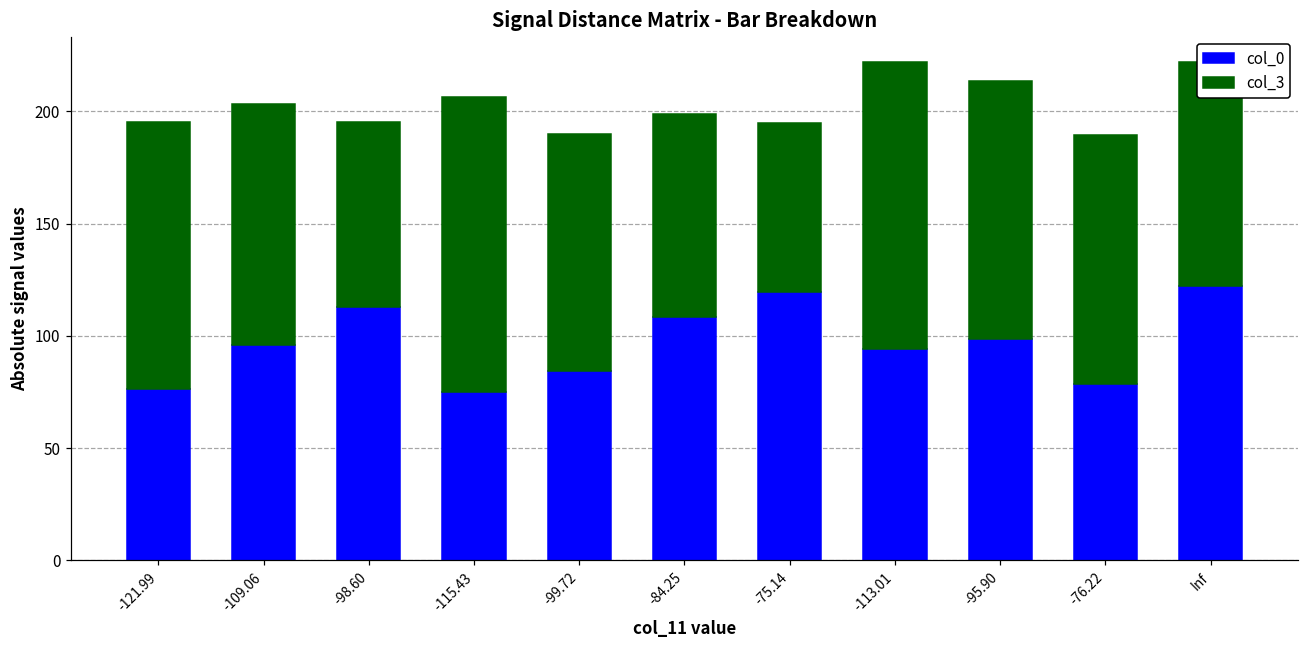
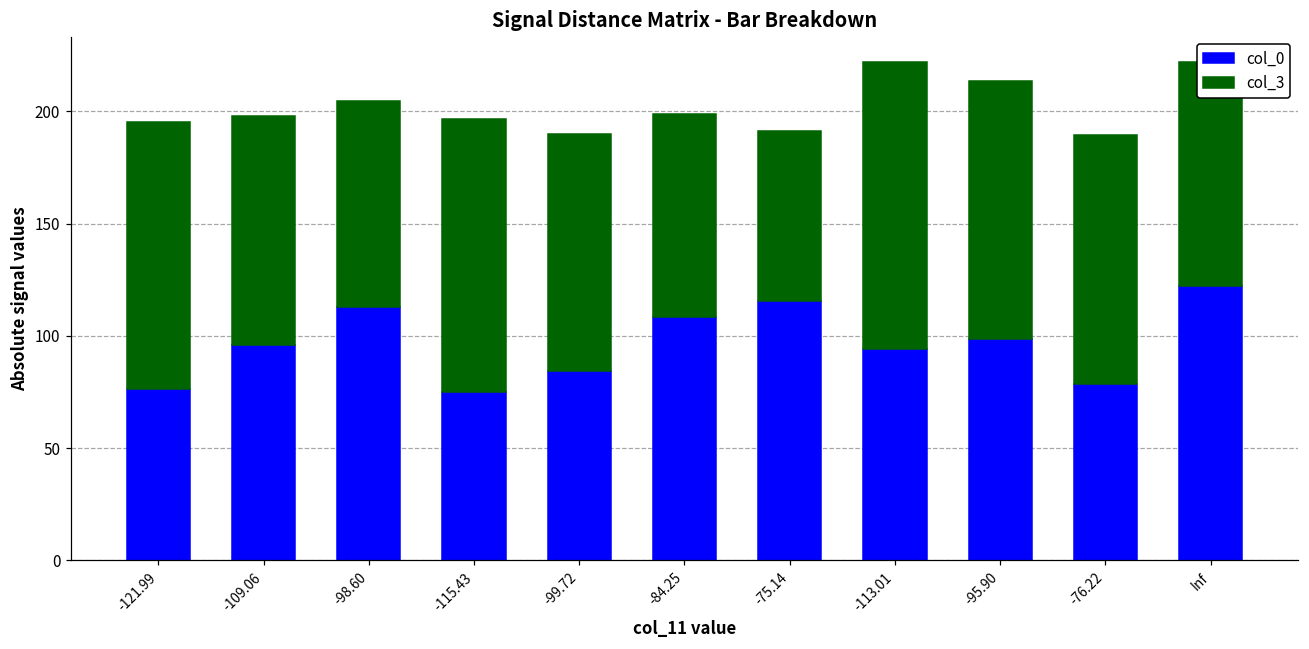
col_3, -109.06: 107 -> 102
col_3, -98.60: 82 -> 92
col_3, -115.43: 131 -> 121
col_0, -75.14: 119 -> 115
